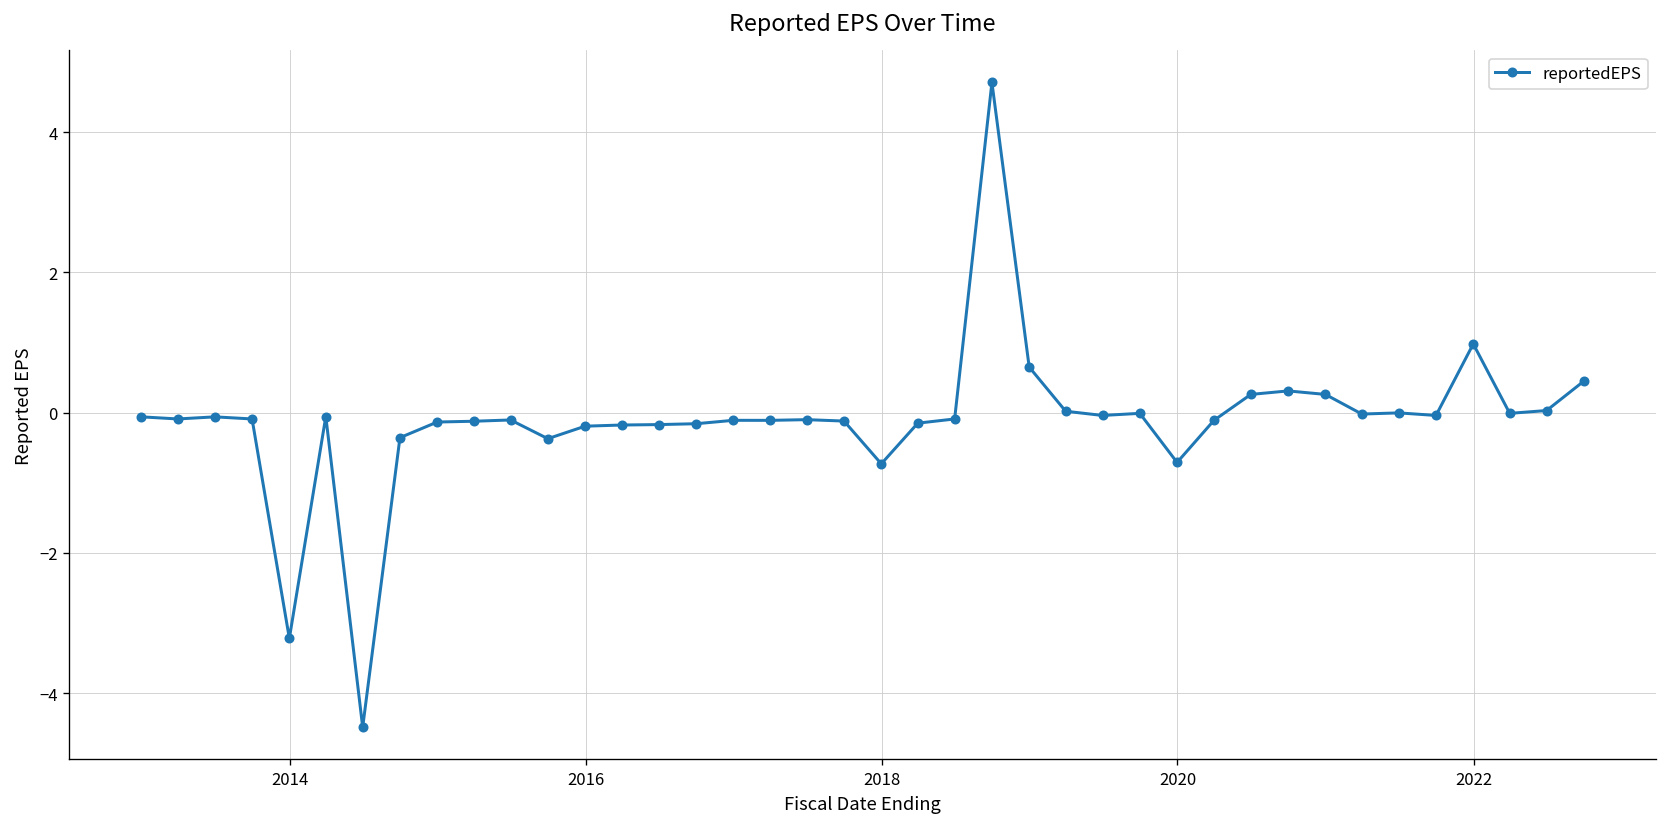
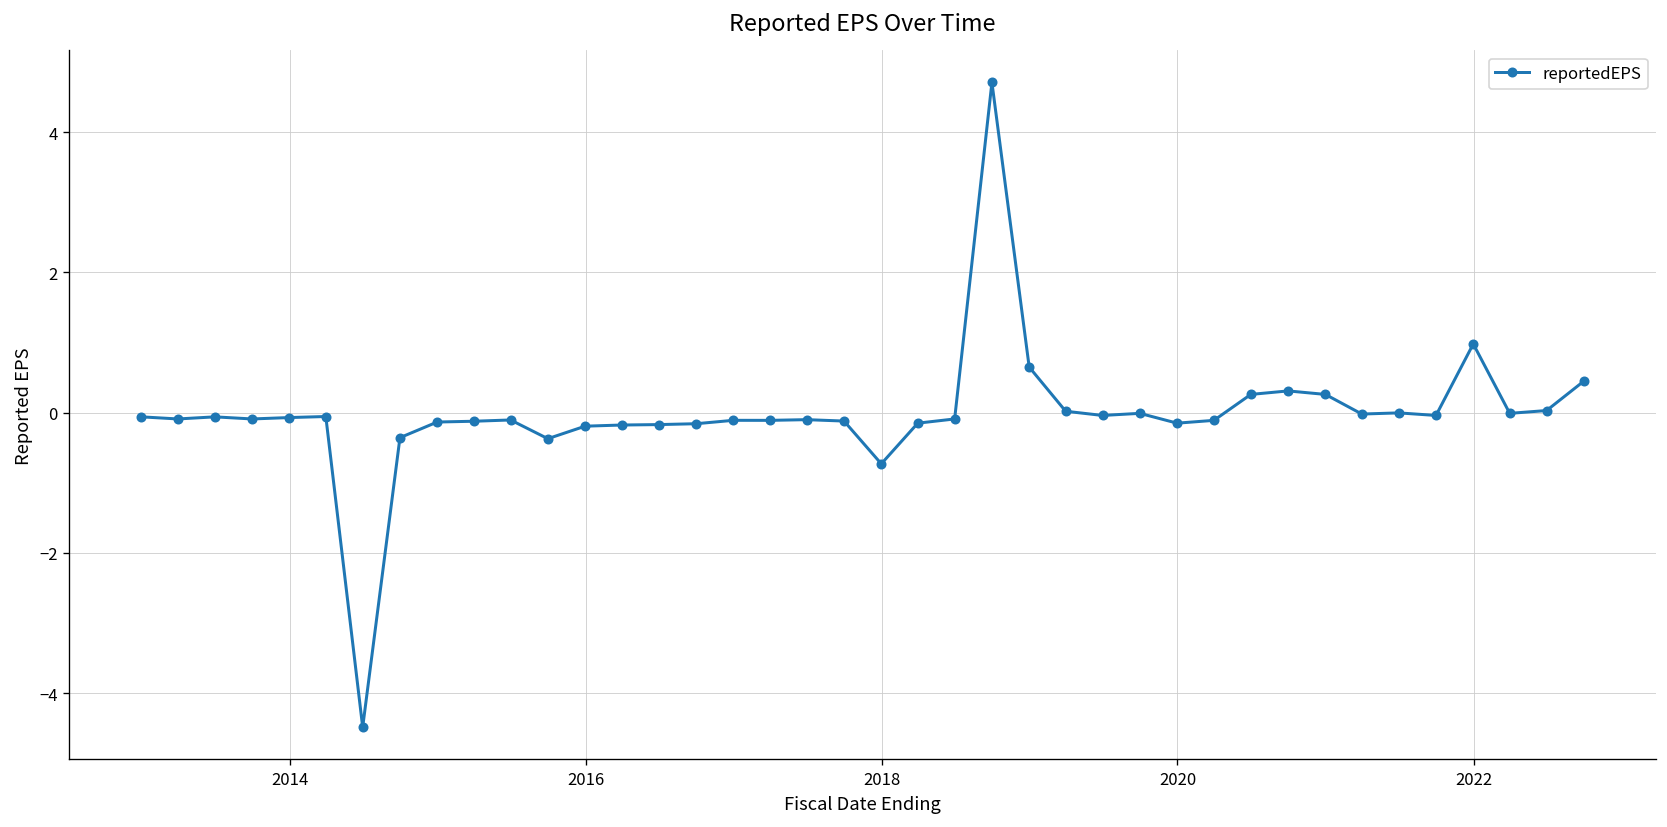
2014: -3.2 -> -0.1
2020: -0.7 -> -0.2
